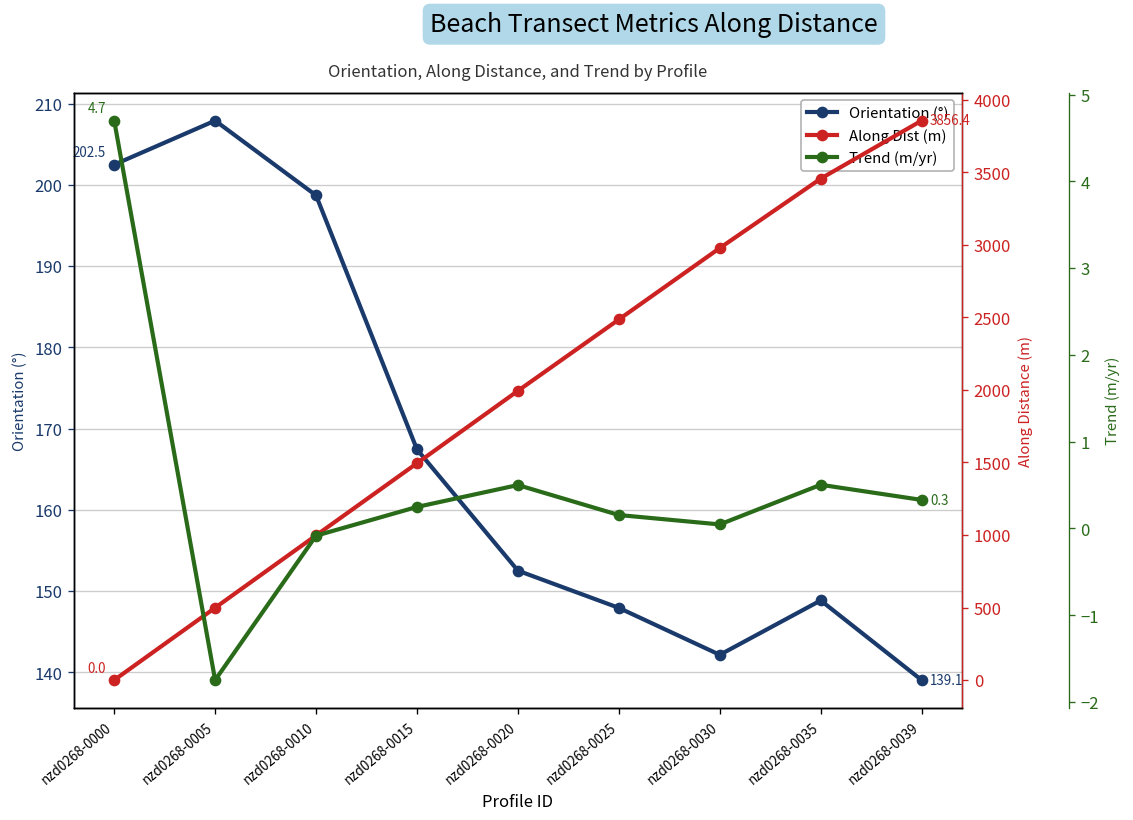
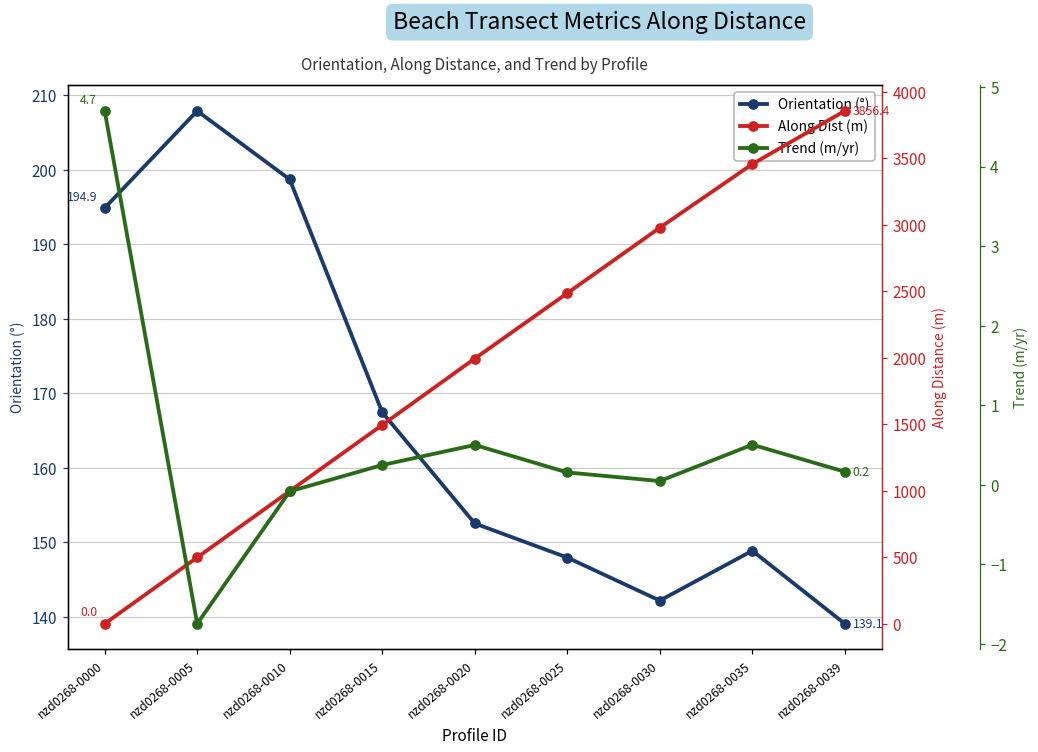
Orientation (°), nzd0268-0000: 202.5 -> 194.9
Trend (m/yr), nzd0268-0039: 0.3 -> 0.2
